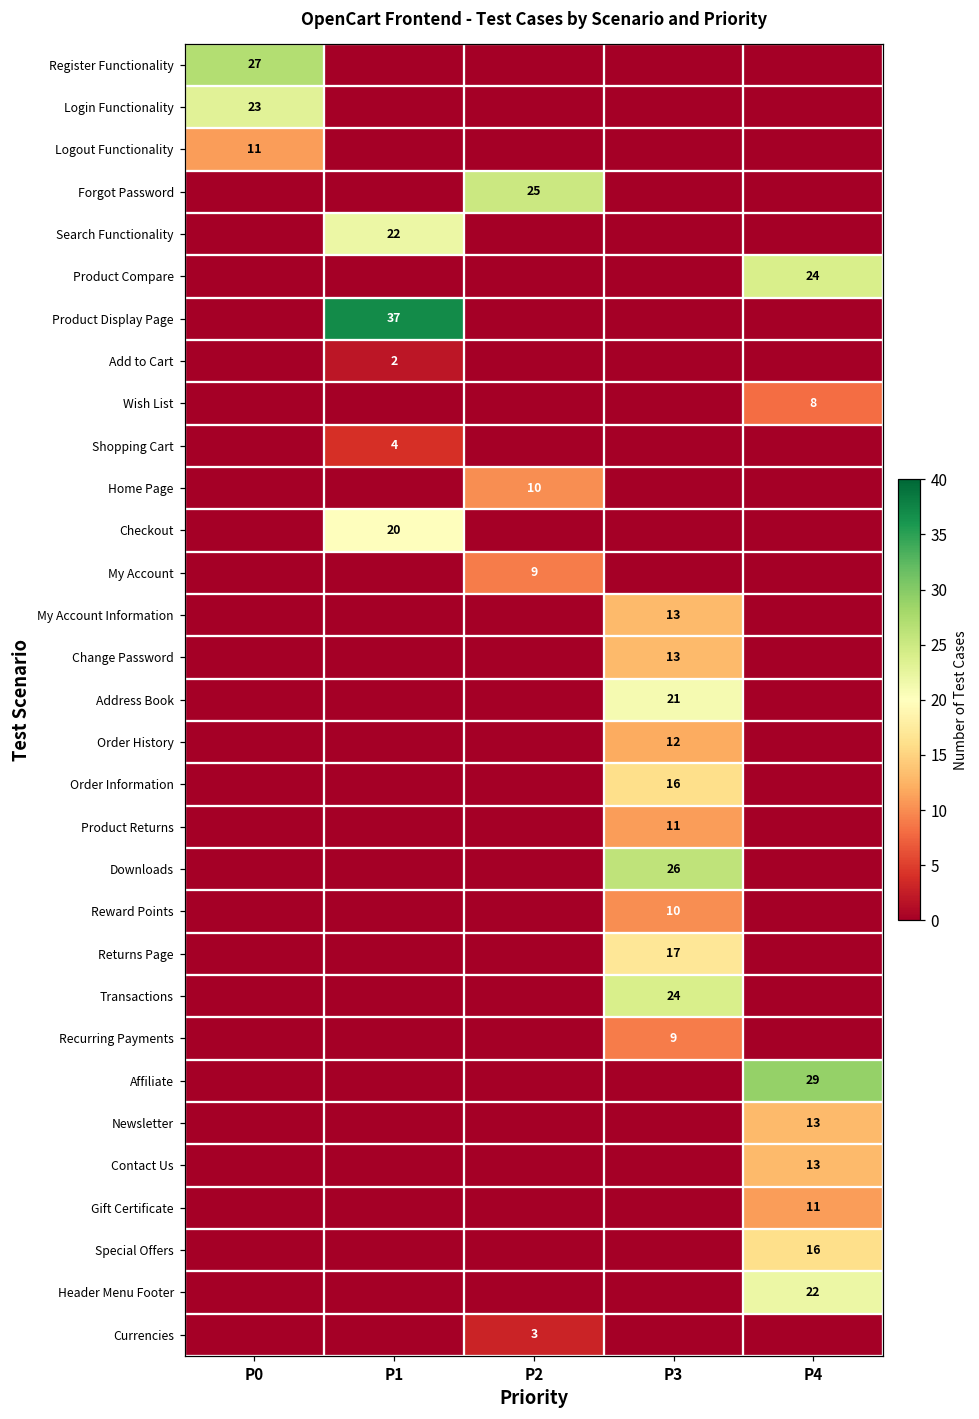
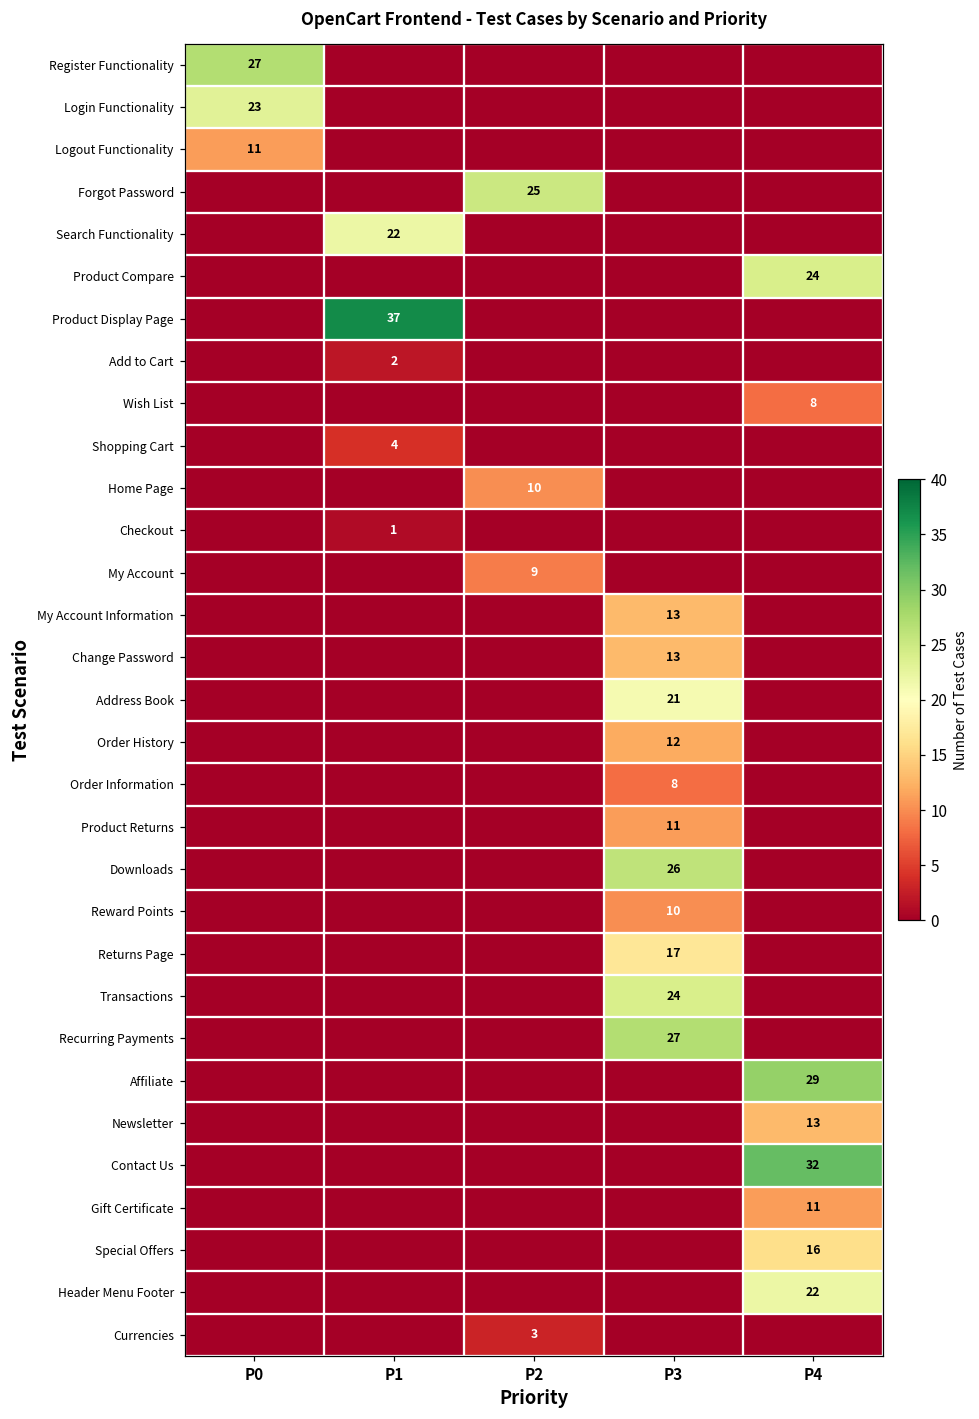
Checkout, P1: 20 -> 1
Order Information, P3: 16 -> 8
Recurring Payments, P3: 9 -> 27
Contact Us, P4: 13 -> 32
